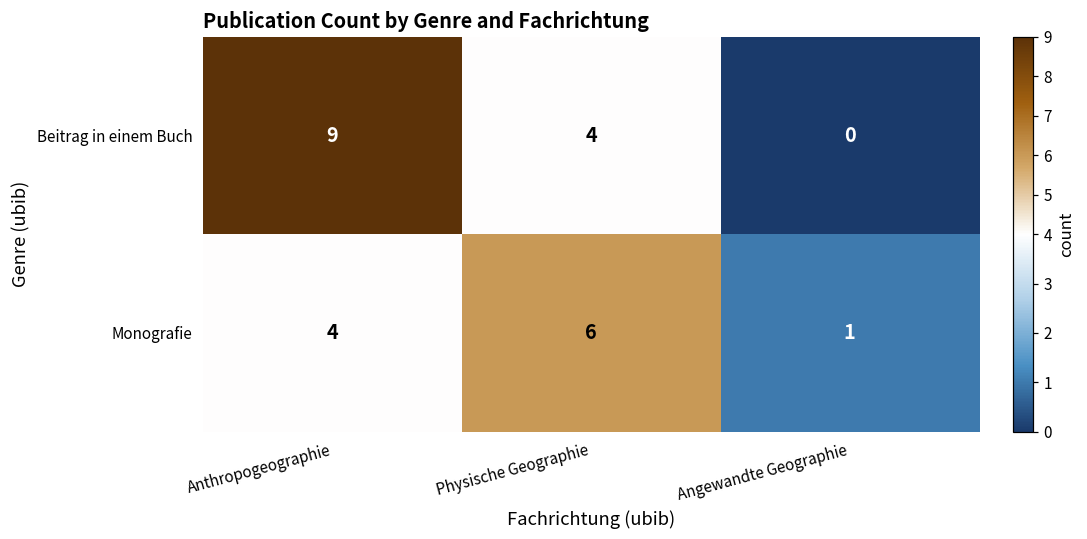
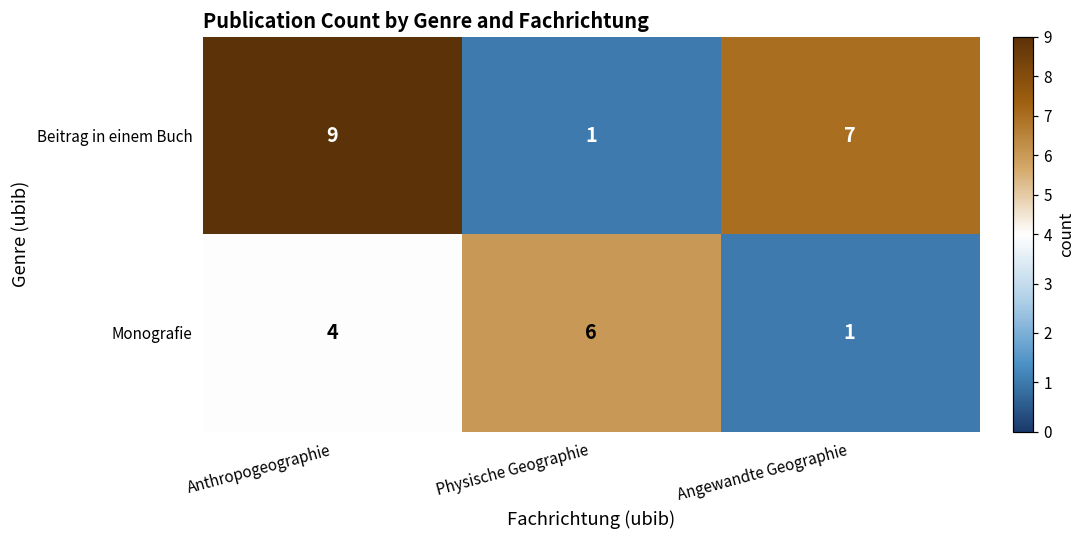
Beitrag in einem Buch, Physische Geographie: 4 -> 1
Beitrag in einem Buch, Angewandte Geographie: 0 -> 7
